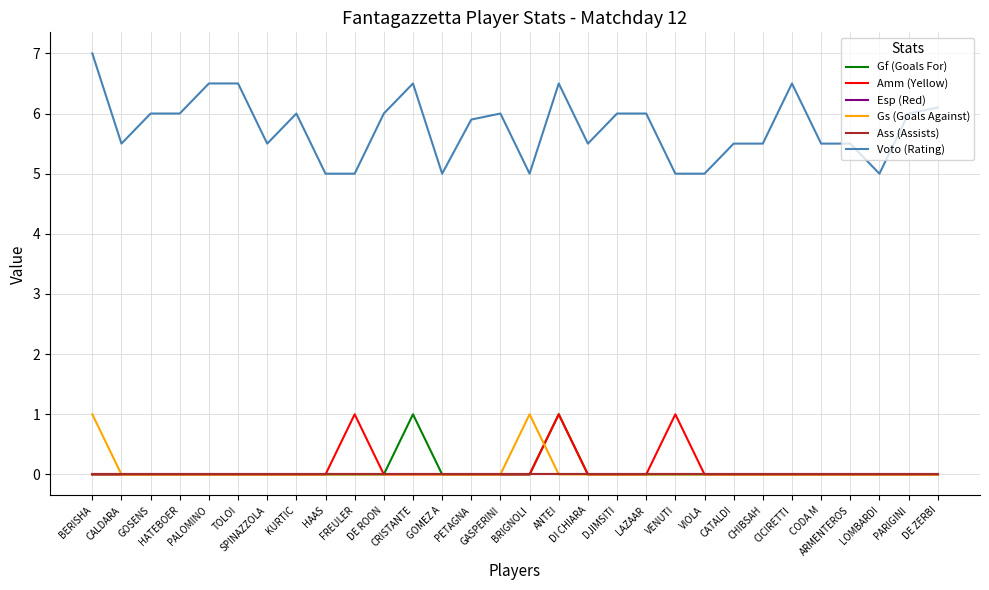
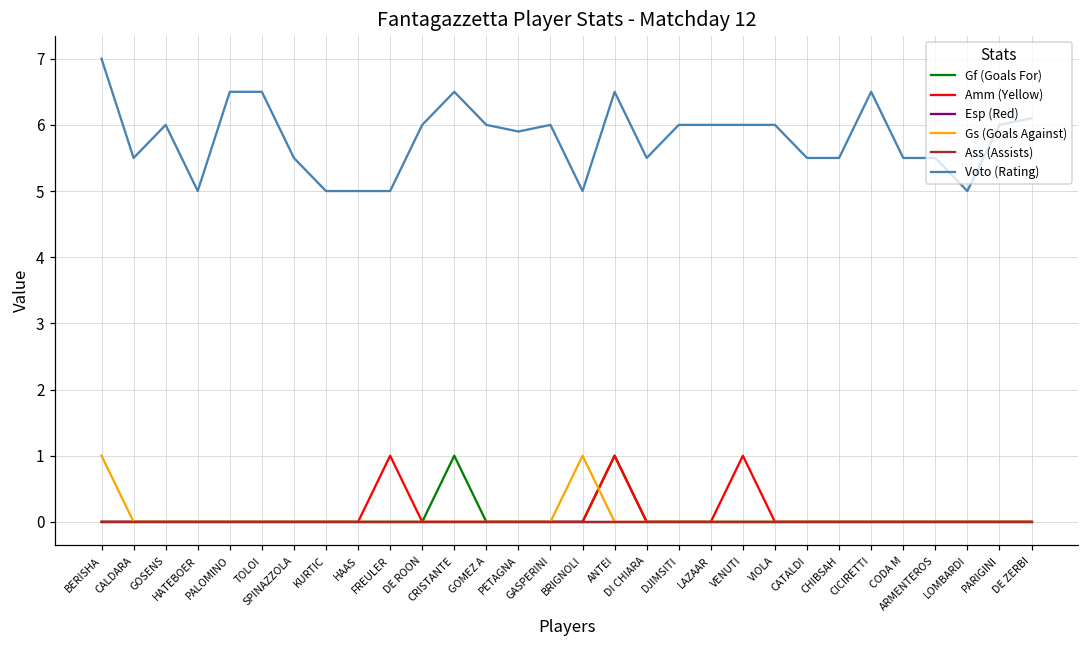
Voto (Rating), HATEBOER: 6 -> 5
Voto (Rating), KURTIC: 6 -> 5
Voto (Rating), GOMEZ A: 5 -> 6
Voto (Rating), VENUTI: 5 -> 6
Voto (Rating), VIOLA: 5 -> 6
